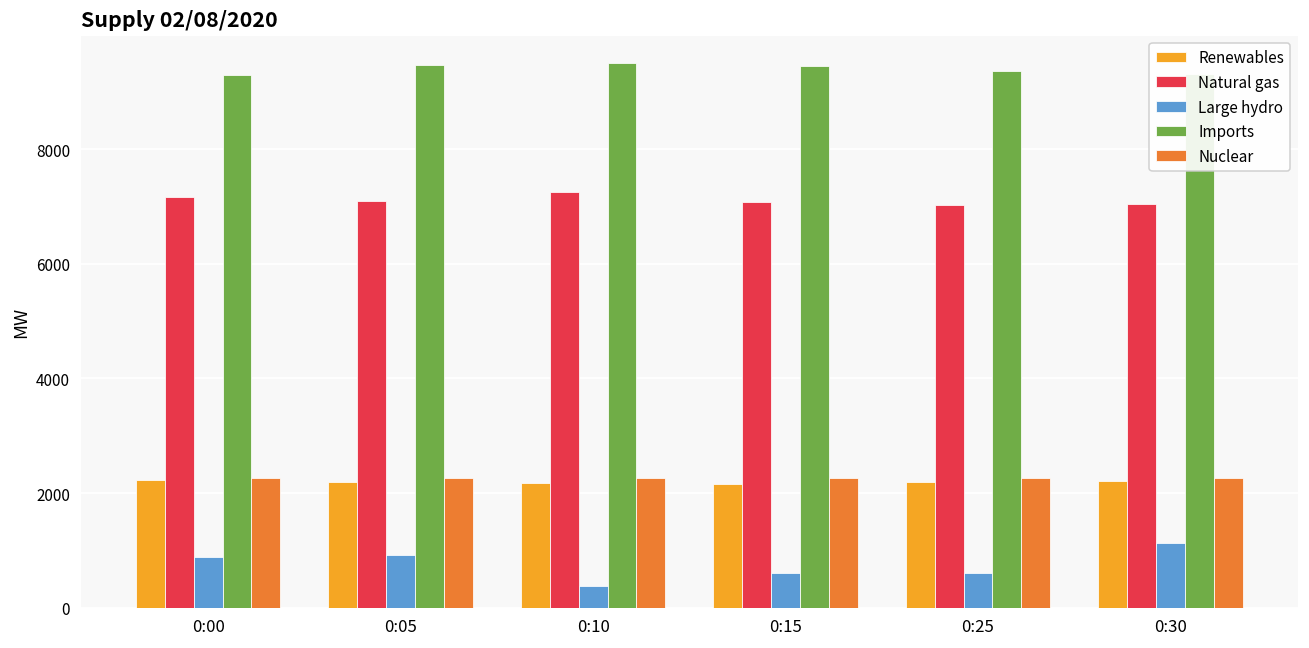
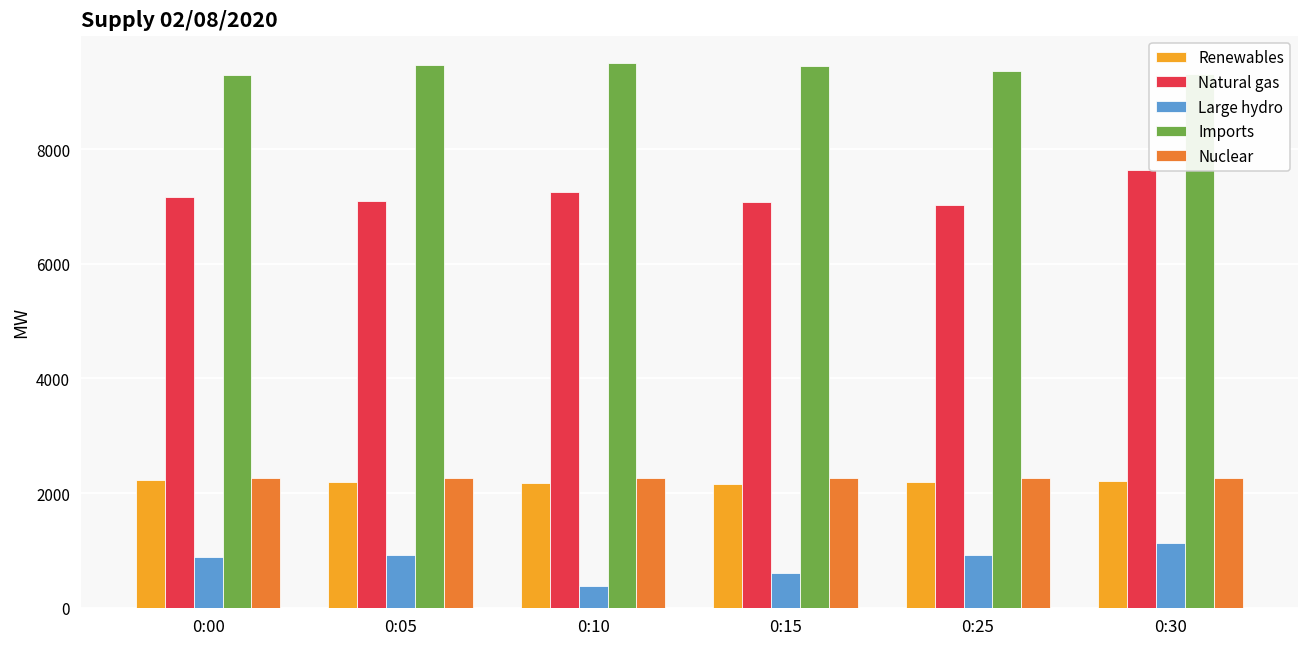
Large hydro, 0:25: 600 -> 900
Natural gas, 0:30: 7000 -> 7600
